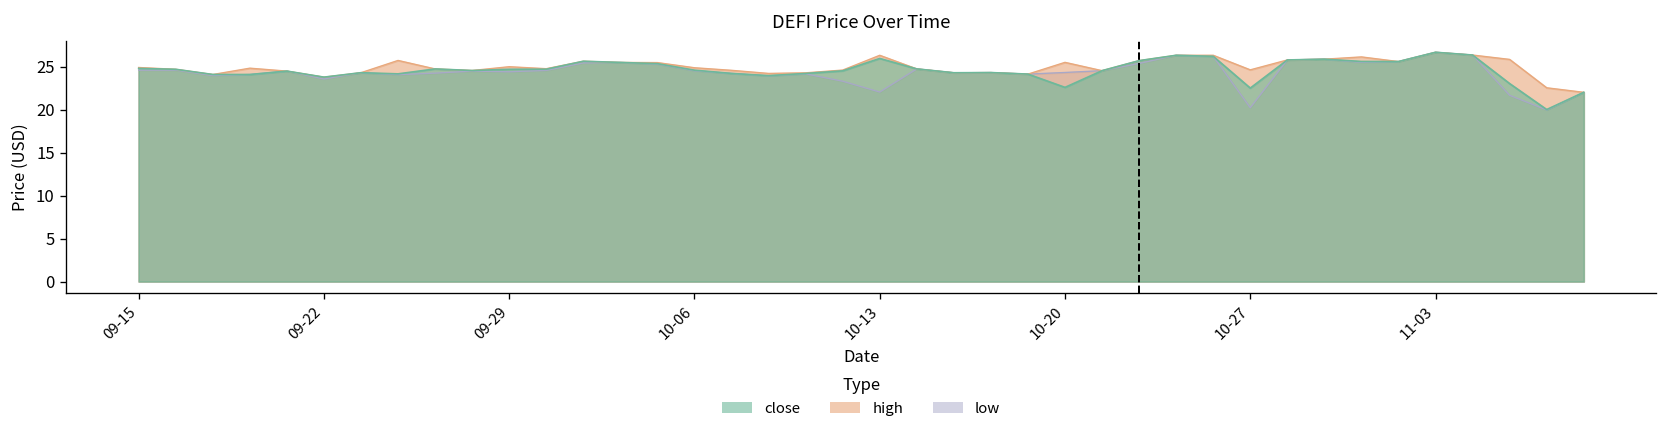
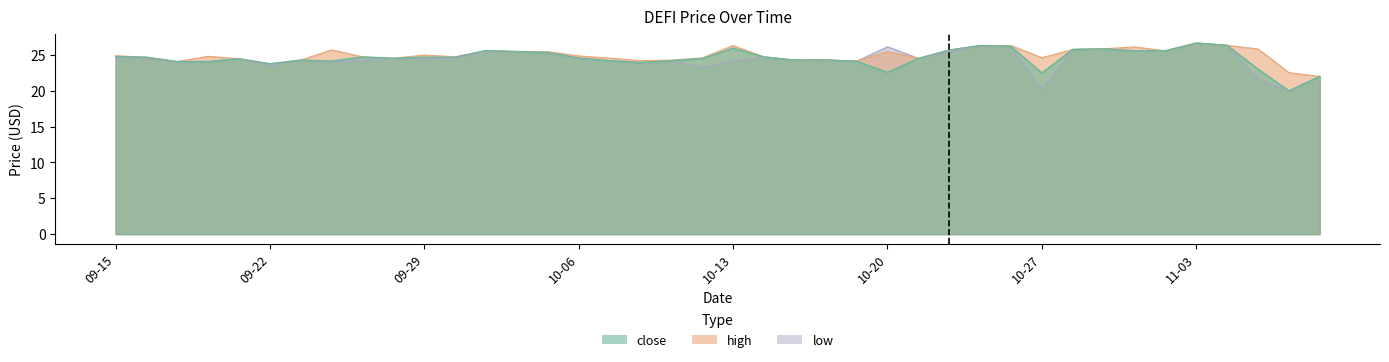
low, 10-13: 22 -> 24
low, 10-20: 24 -> 26
